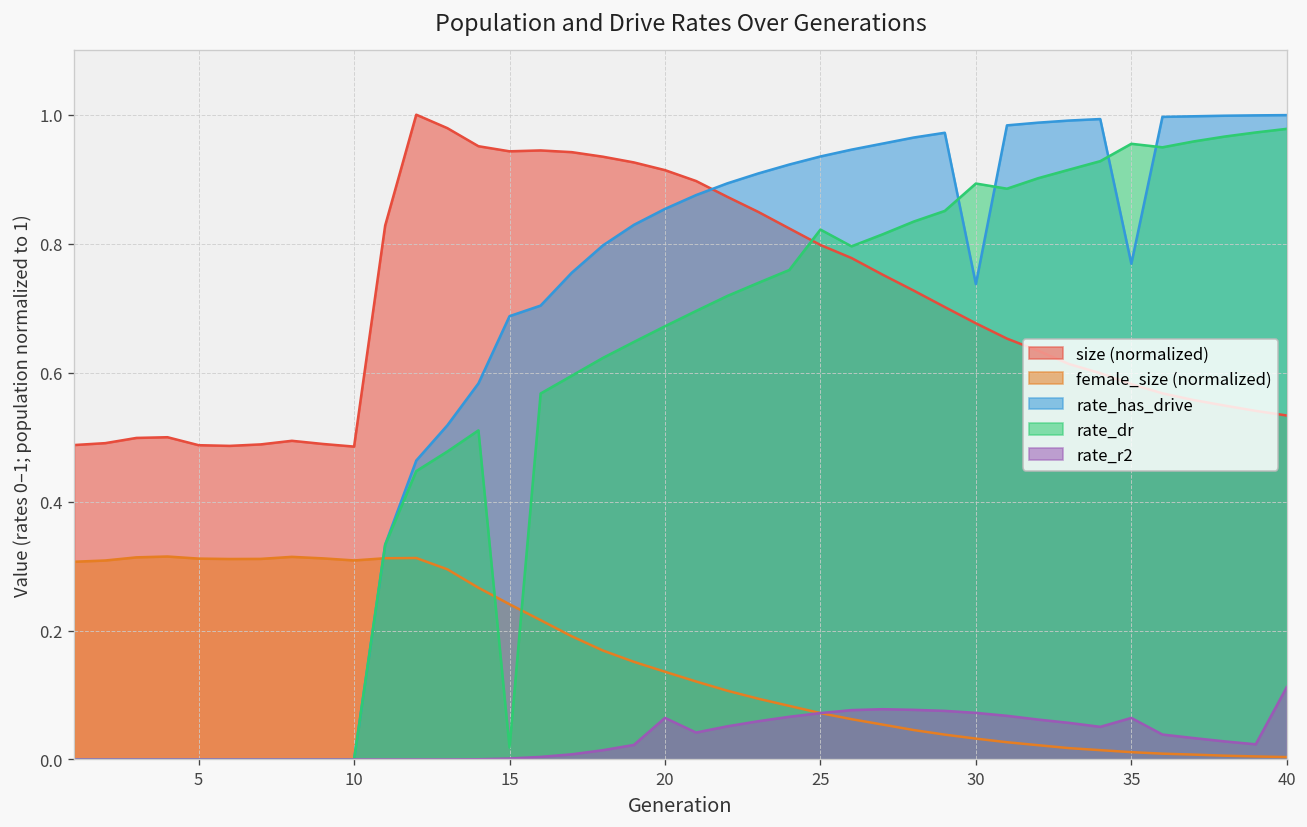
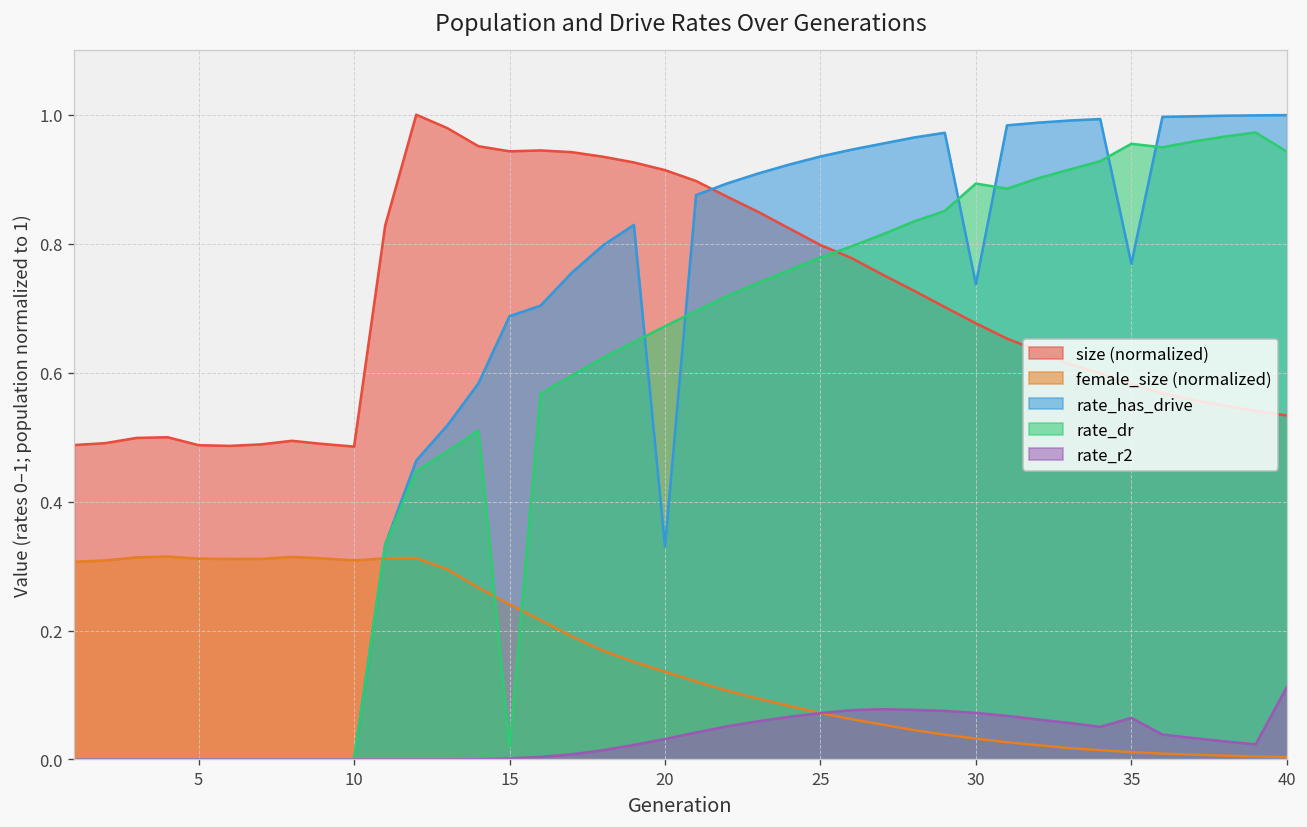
rate_has_drive, 20: 0.85 -> 0.33
rate_r2, 20: 0.06 -> 0.03
rate_dr, 25: 0.82 -> 0.78
rate_dr, 40: 0.98 -> 0.94
